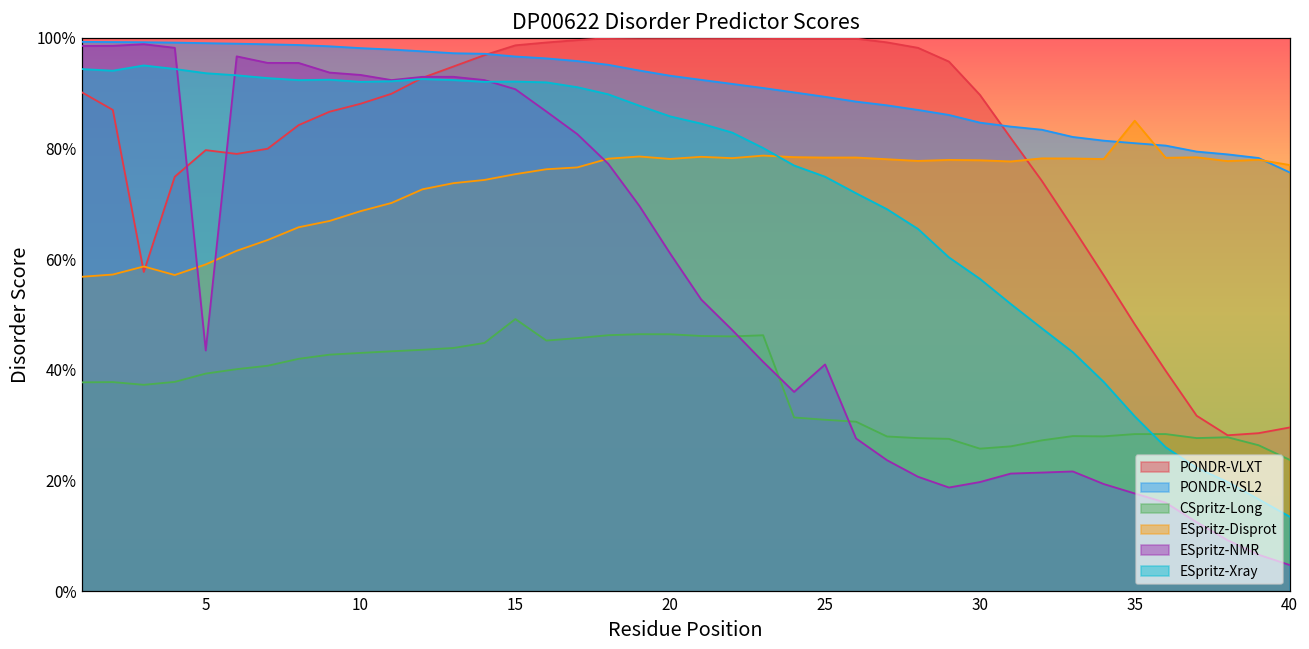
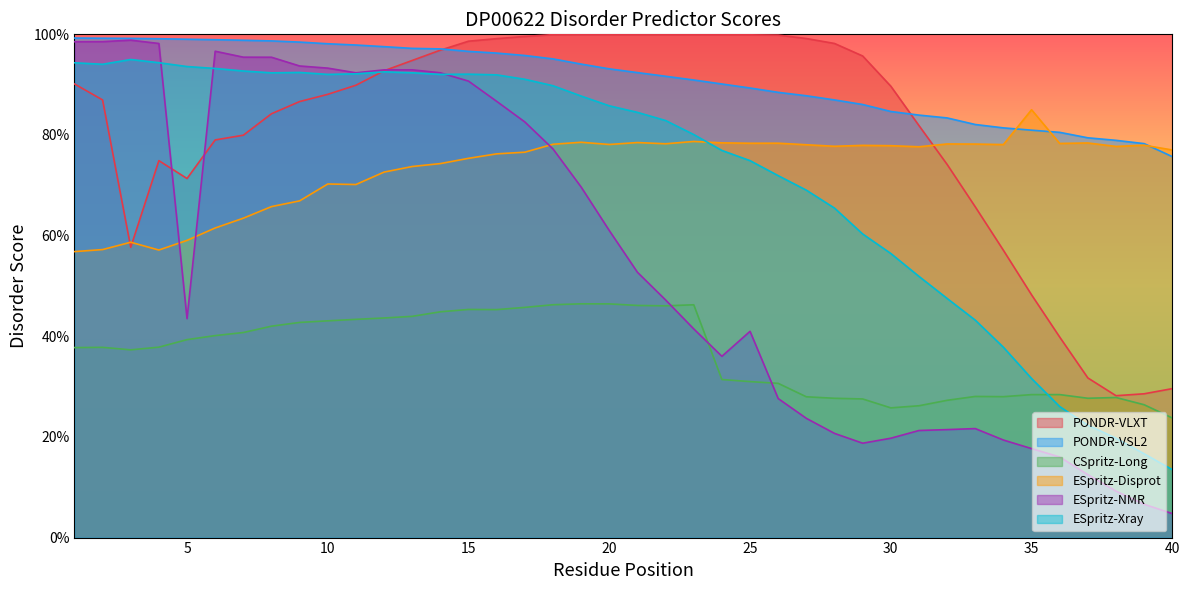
PONDR-VLXT, 5: 80% -> 71%
ESpritz-Disprot, 10: 69% -> 70%
CSpritz-Long, 15: 49% -> 45%
